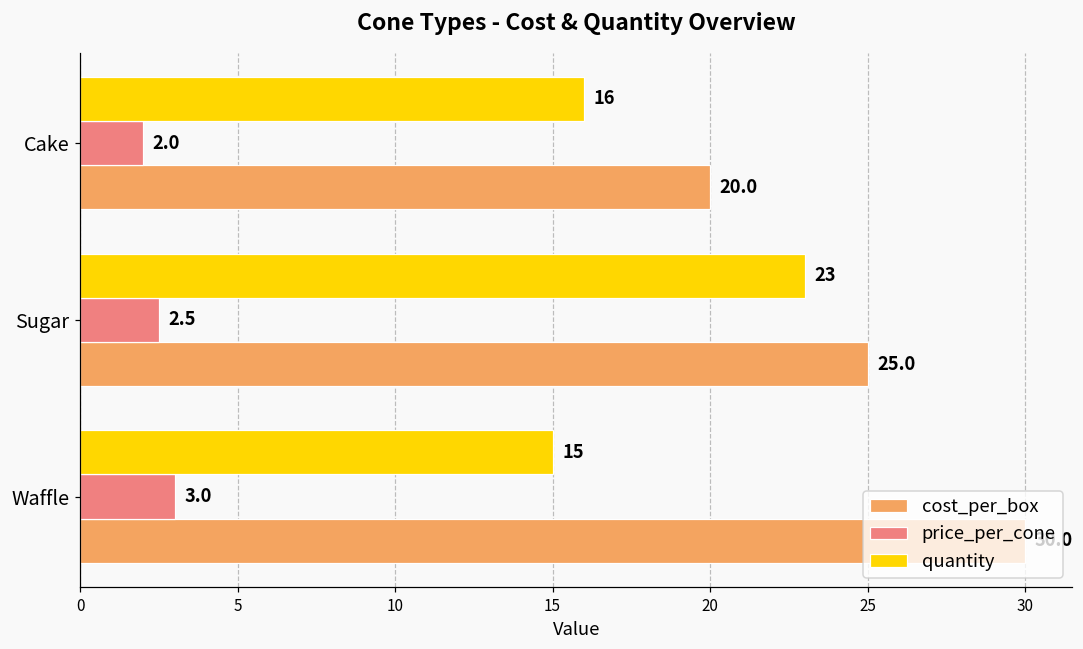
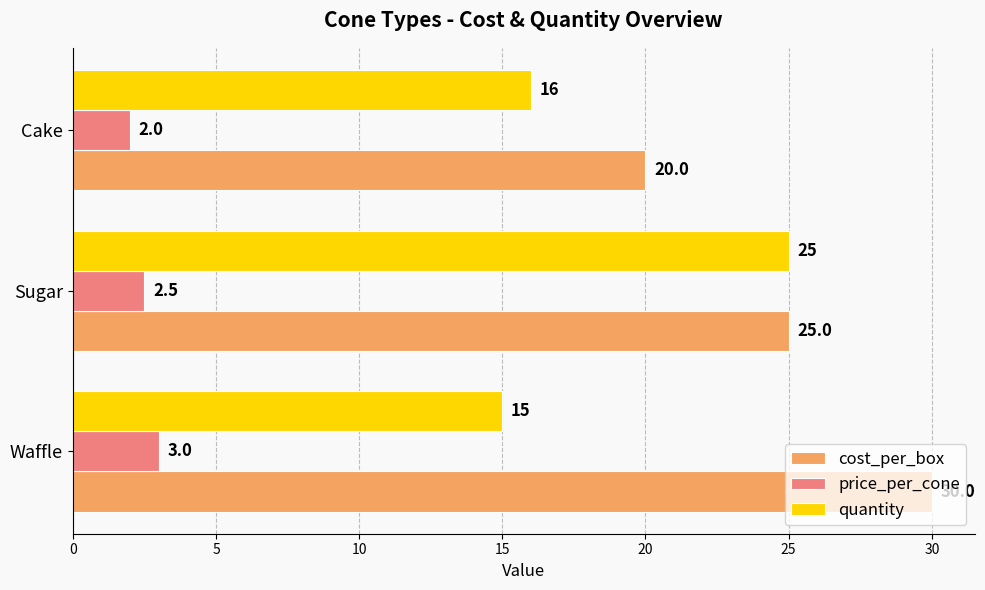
quantity, Sugar: 23 -> 25
